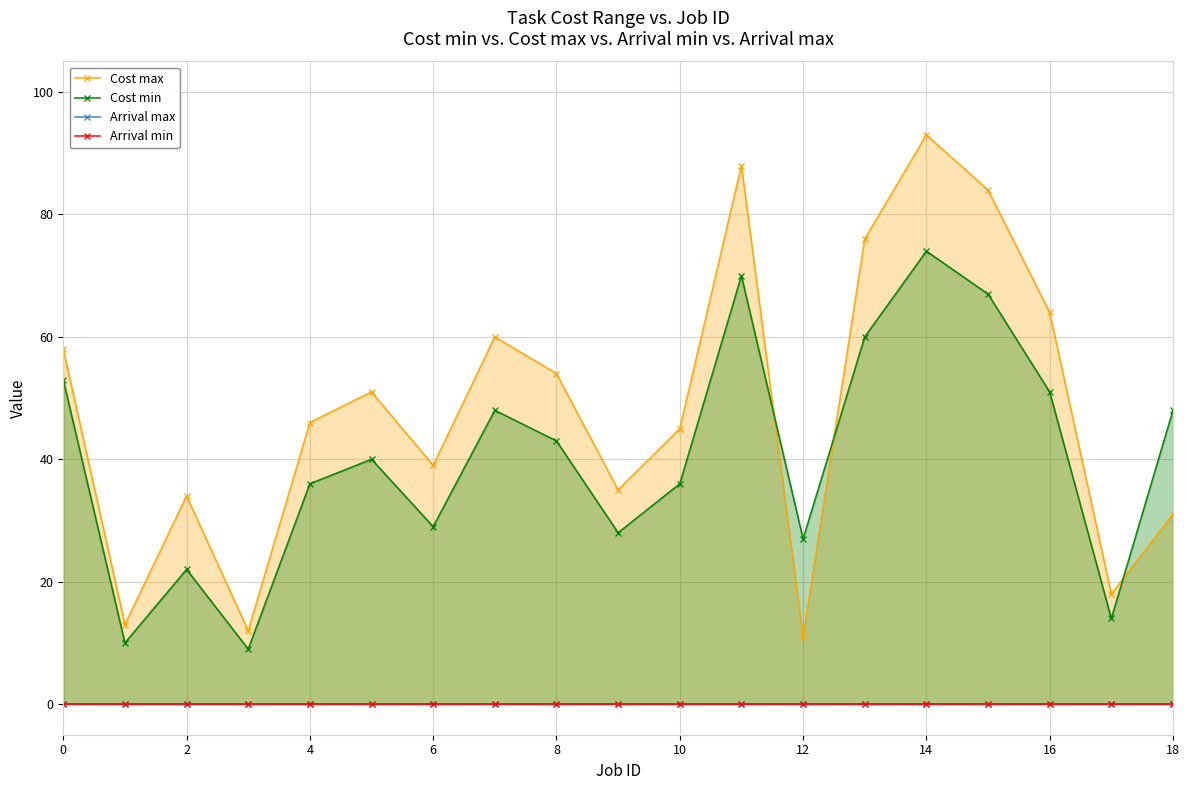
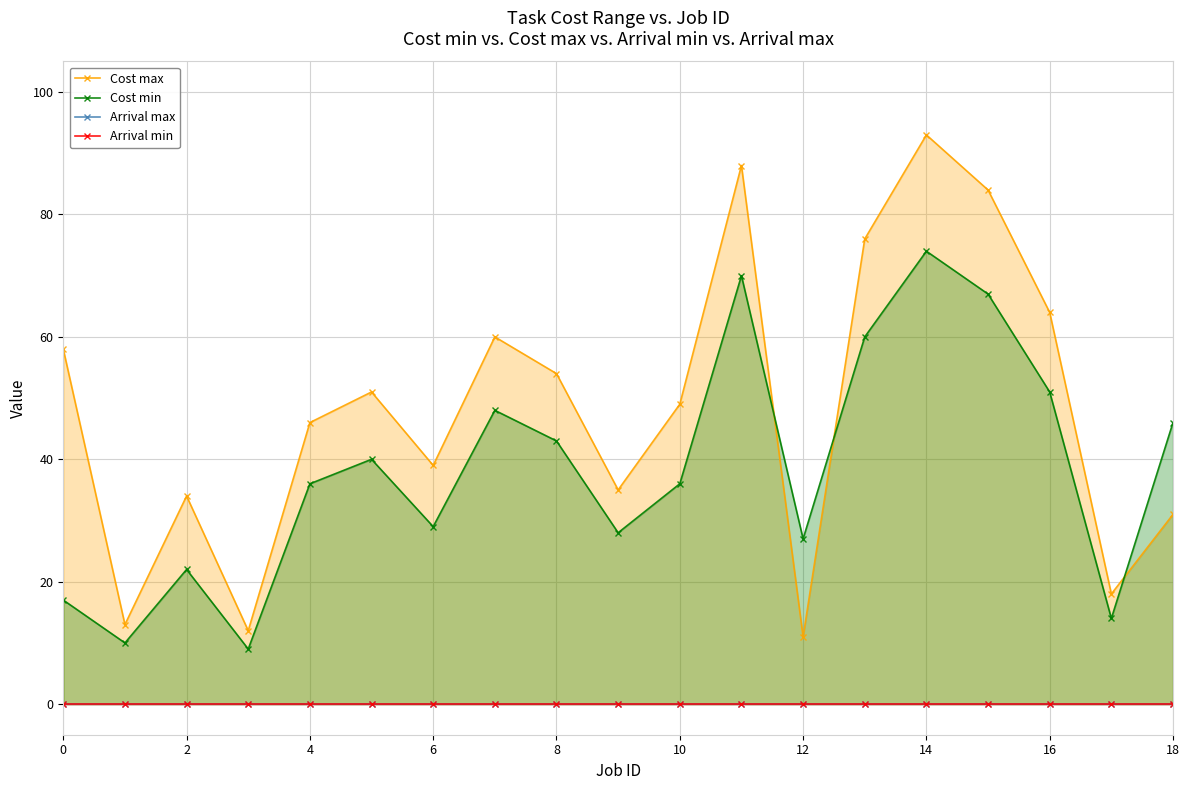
Cost min, 0: 53 -> 17
Cost max, 10: 45 -> 49
Cost min, 18: 48 -> 46
